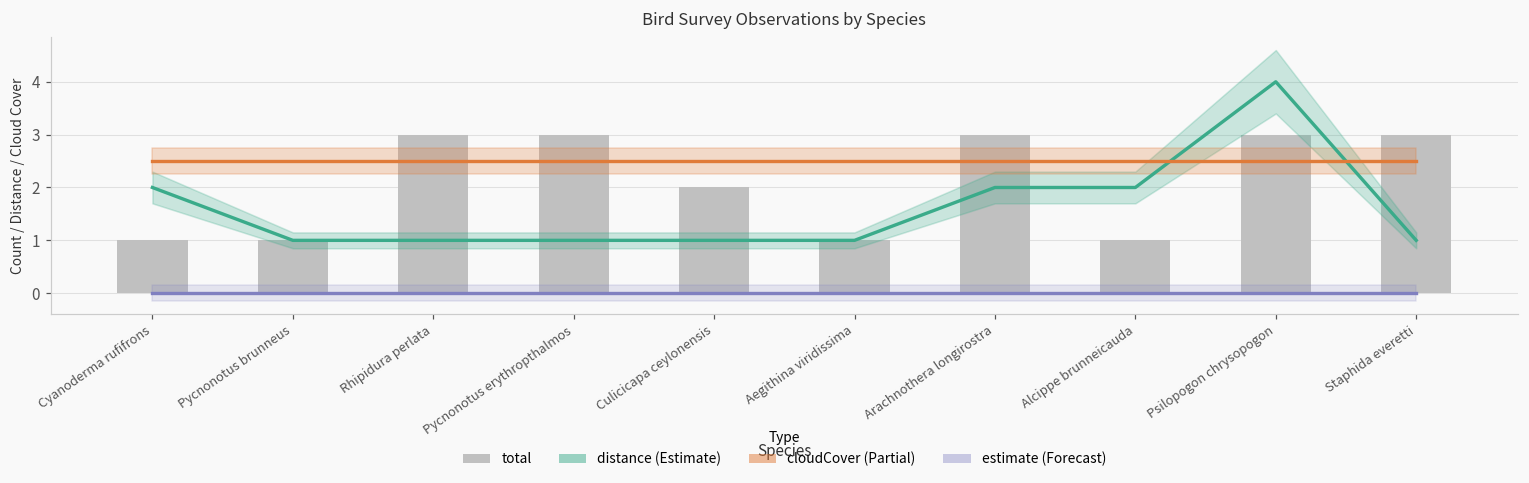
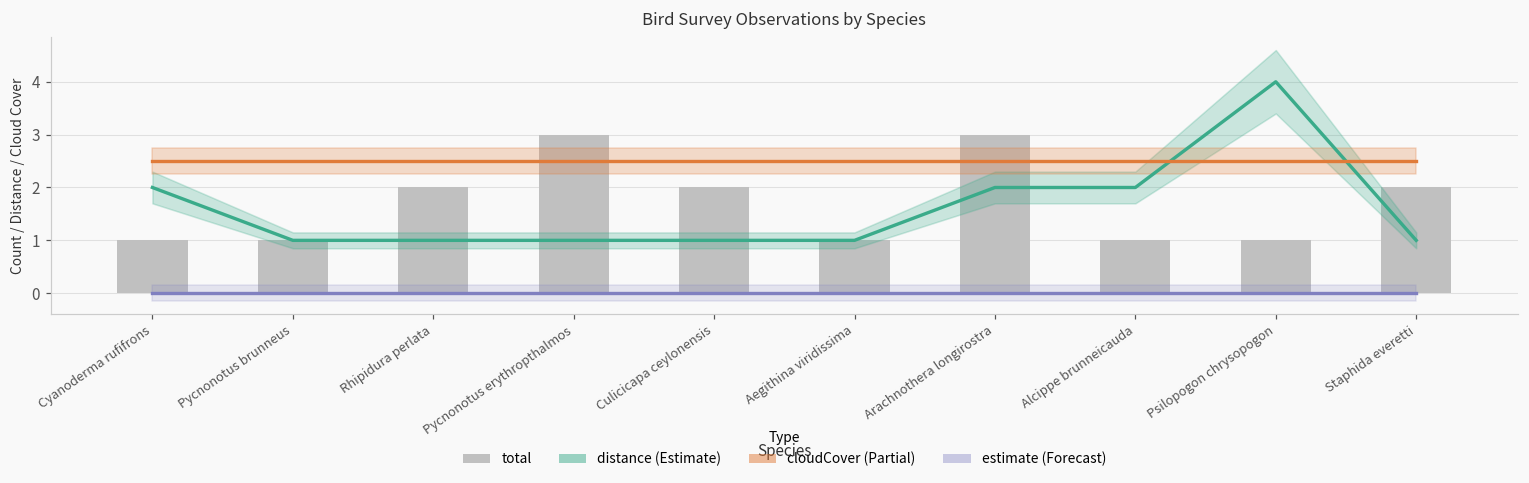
total, Rhipidura perlata: 3 -> 2
total, Psilopogon chrysopogon: 3 -> 1
total, Staphida everetti: 3 -> 2
